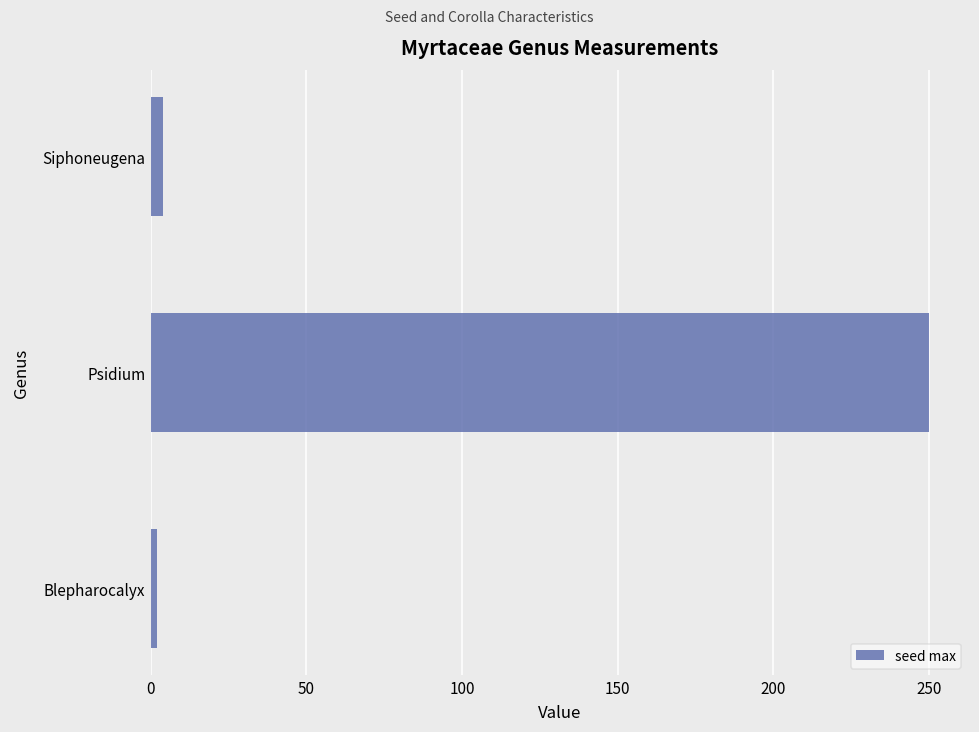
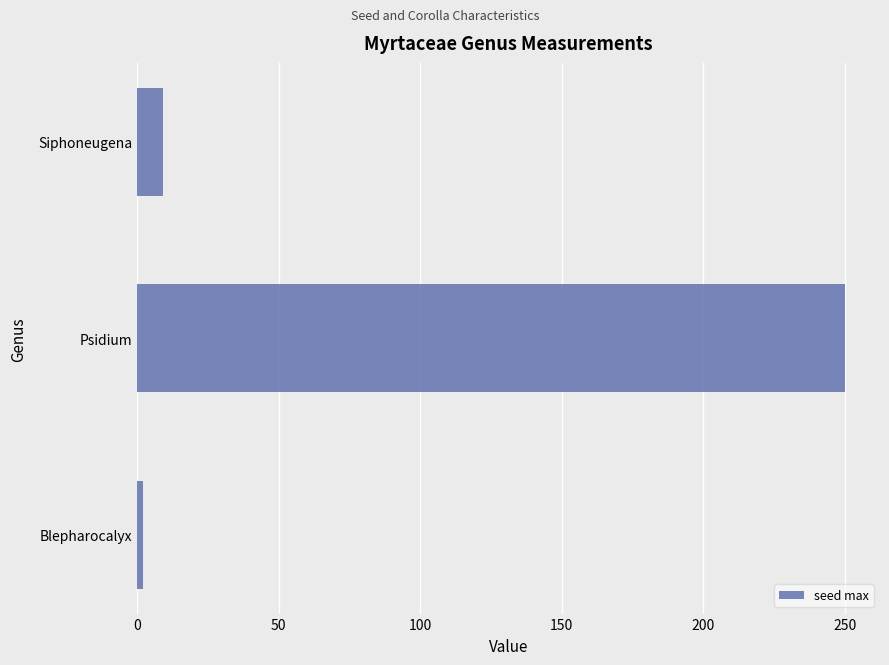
Siphoneugena: 4 -> 9
